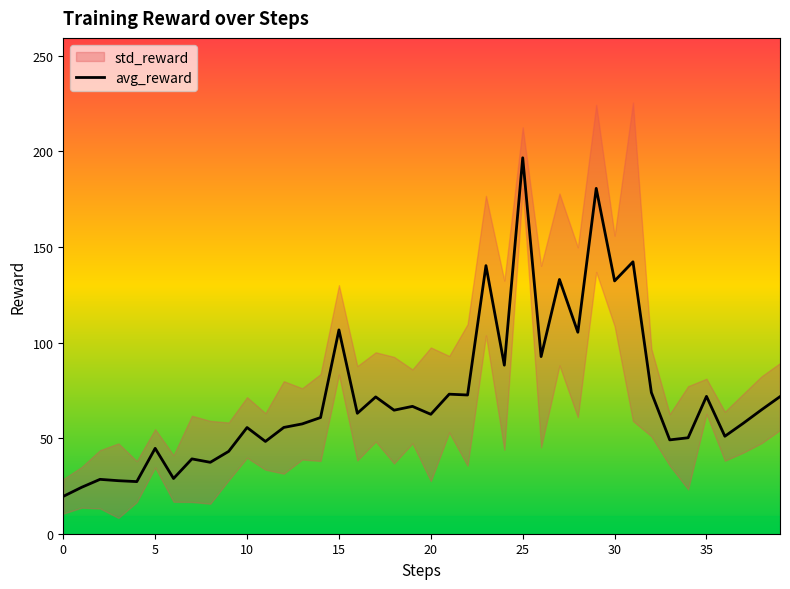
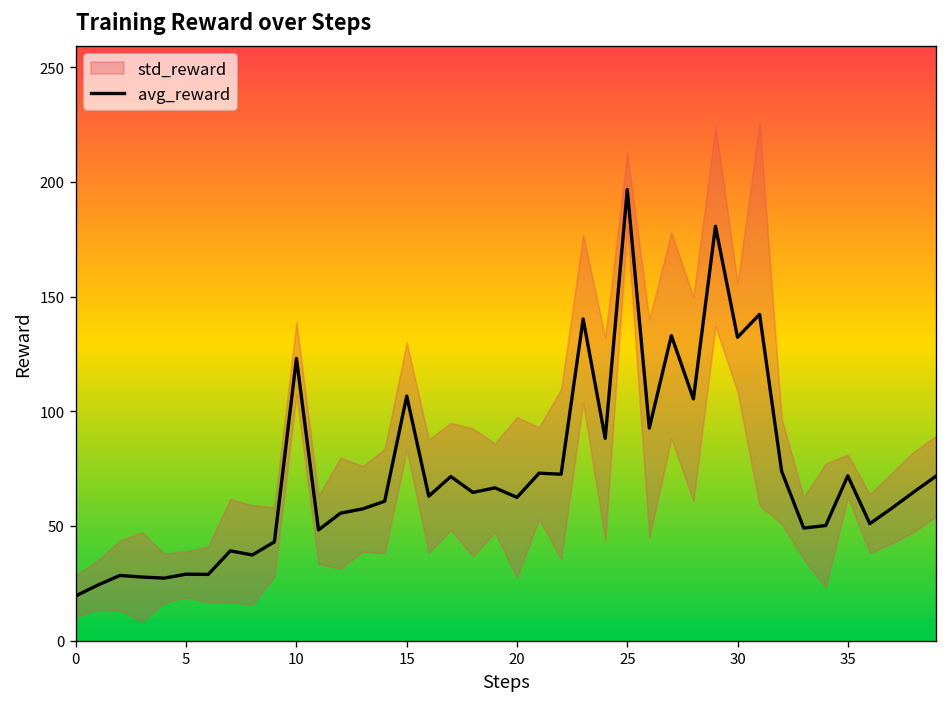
avg_reward, 5: 45 -> 29
avg_reward, 10: 56 -> 123
